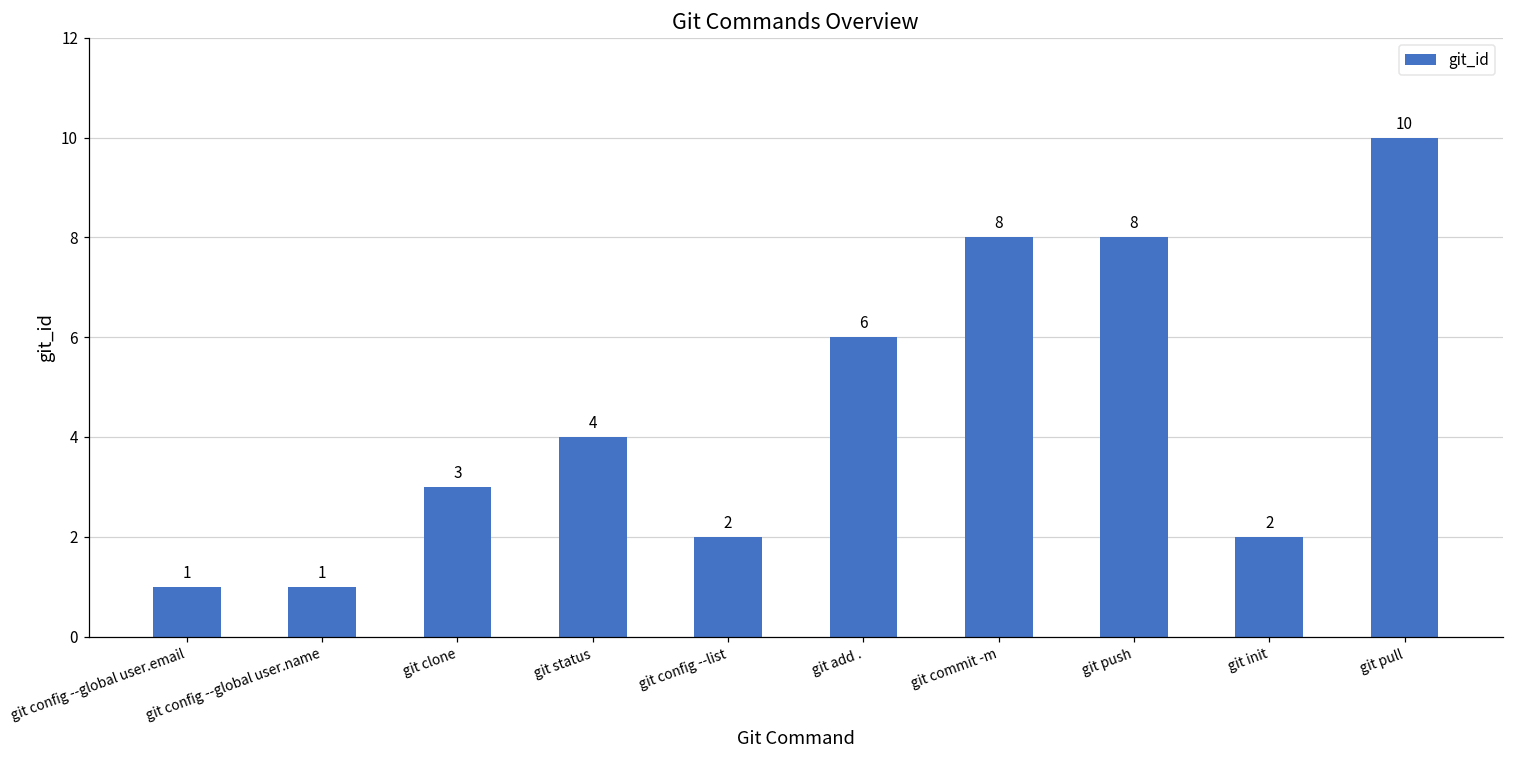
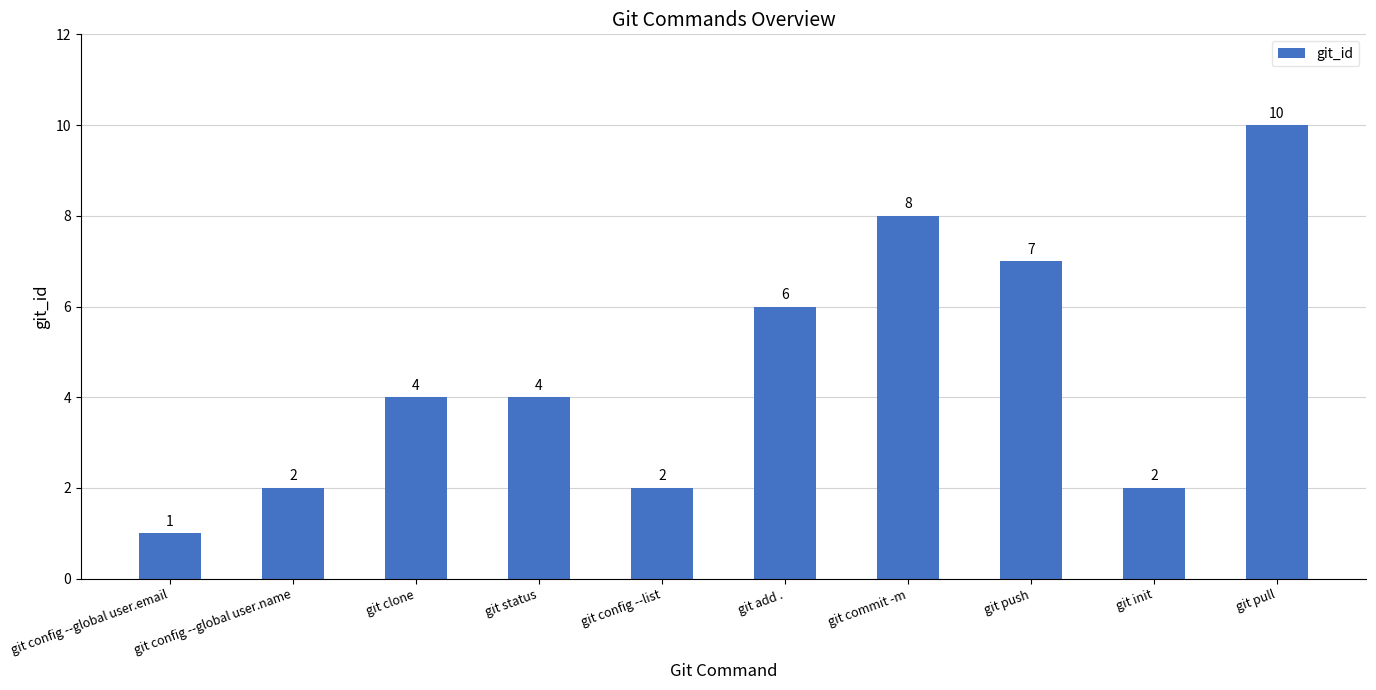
git config --global user.name: 1 -> 2
git clone: 3 -> 4
git push: 8 -> 7
